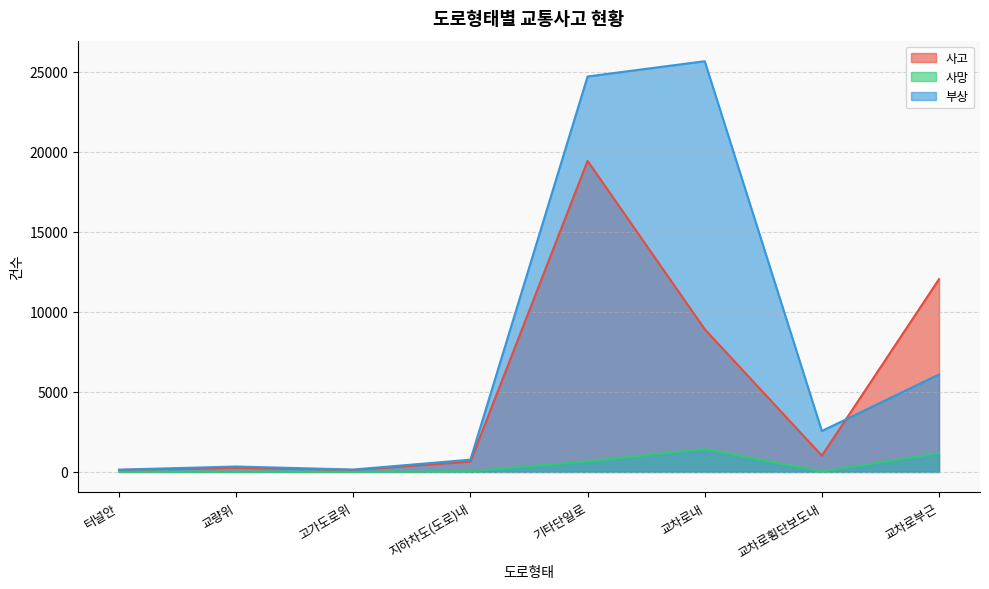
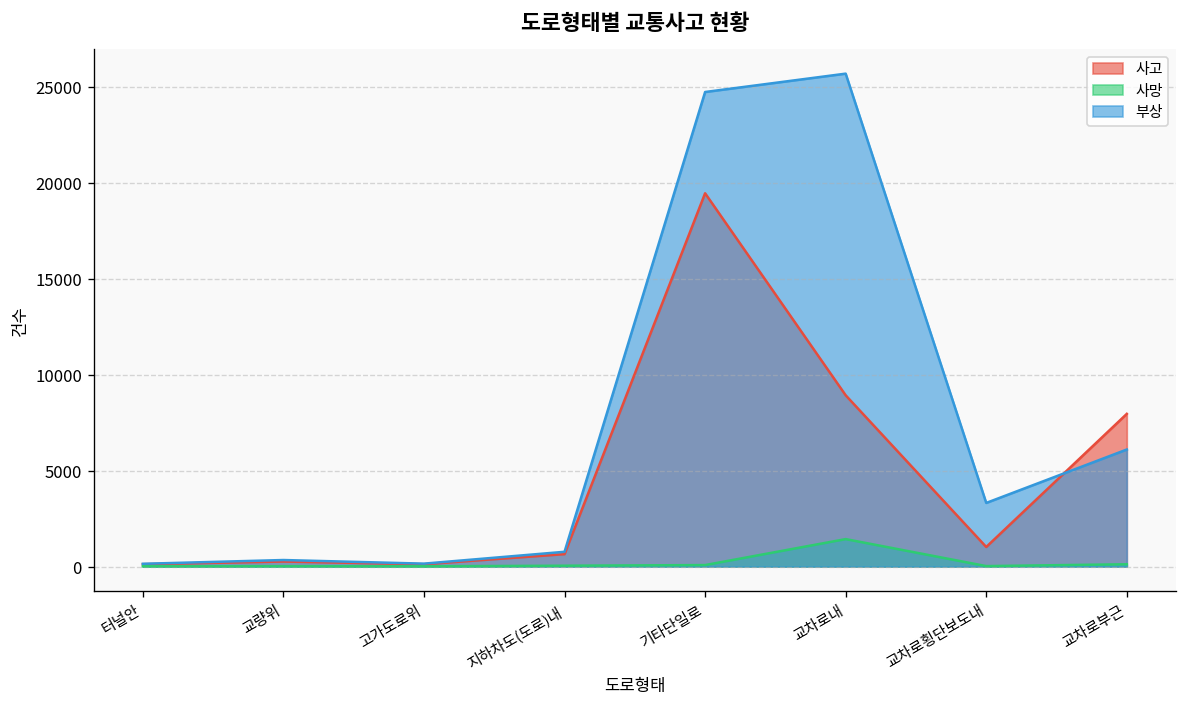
사망, 기타단일로: 700 -> 100
부상, 교차로횡단보도내: 2600 -> 3300
사고, 교차로부근: 12000 -> 8000
사망, 교차로부근: 1200 -> 100
